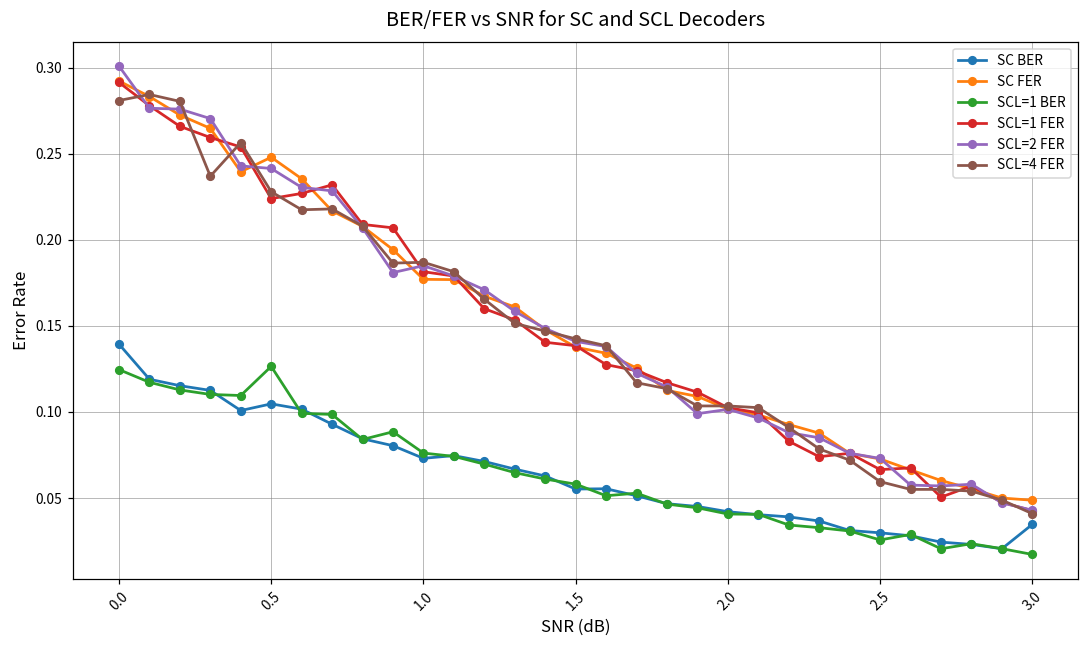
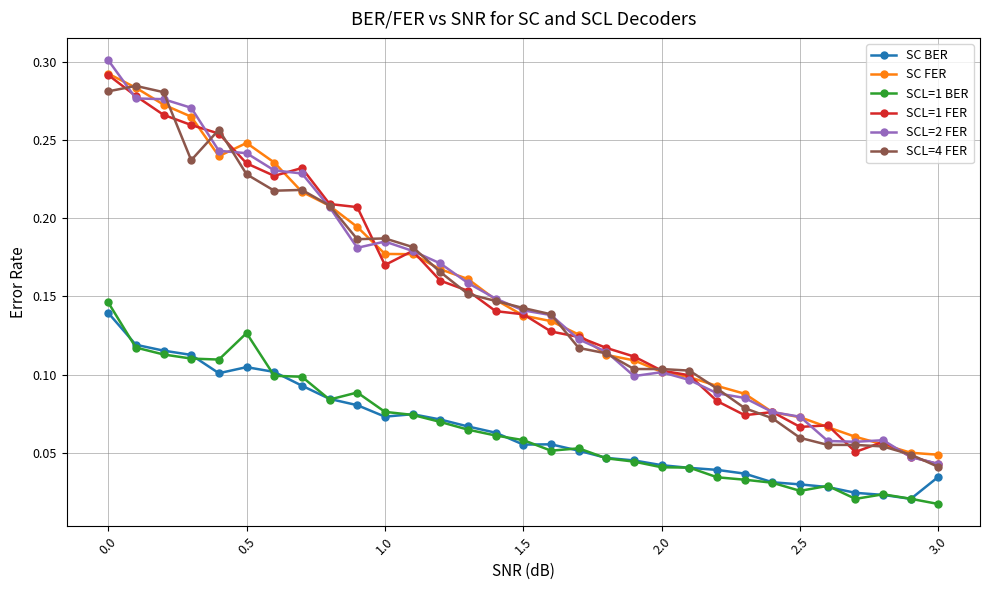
SCL=1 BER, 0.0: 0.125 -> 0.146
SCL=1 FER, 0.5: 0.224 -> 0.235
SCL=1 FER, 1.0: 0.182 -> 0.170
